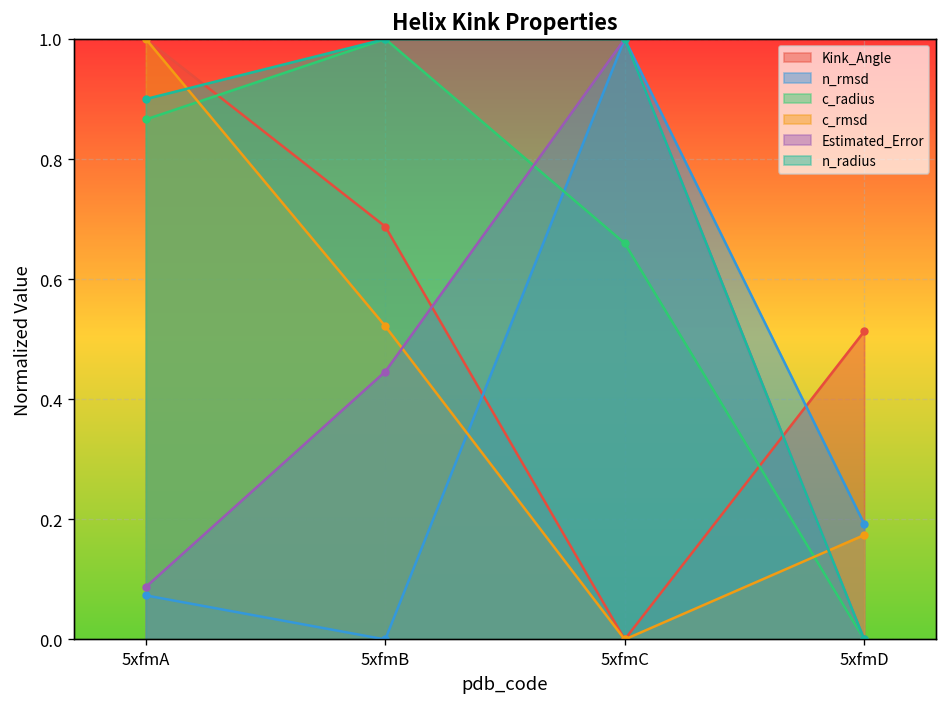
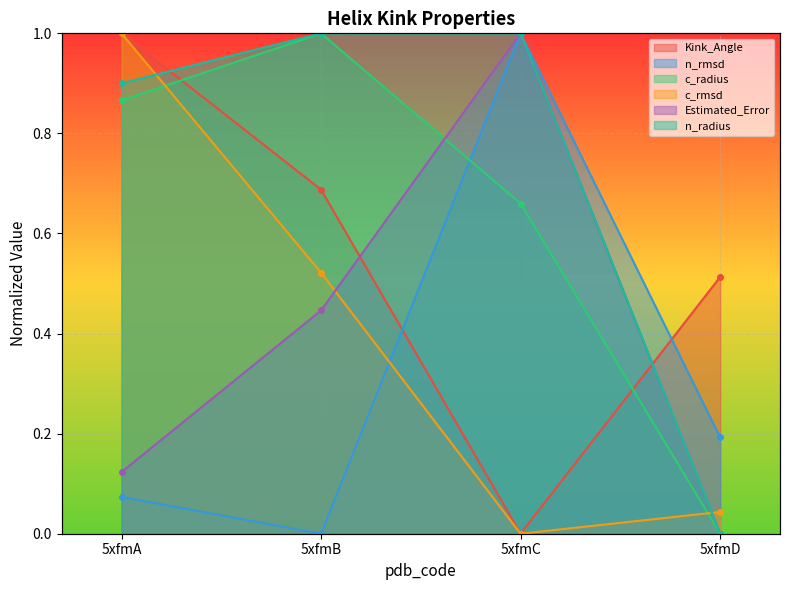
Estimated_Error, 5xfmA: 0.09 -> 0.12
c_rmsd, 5xfmD: 0.17 -> 0.04
